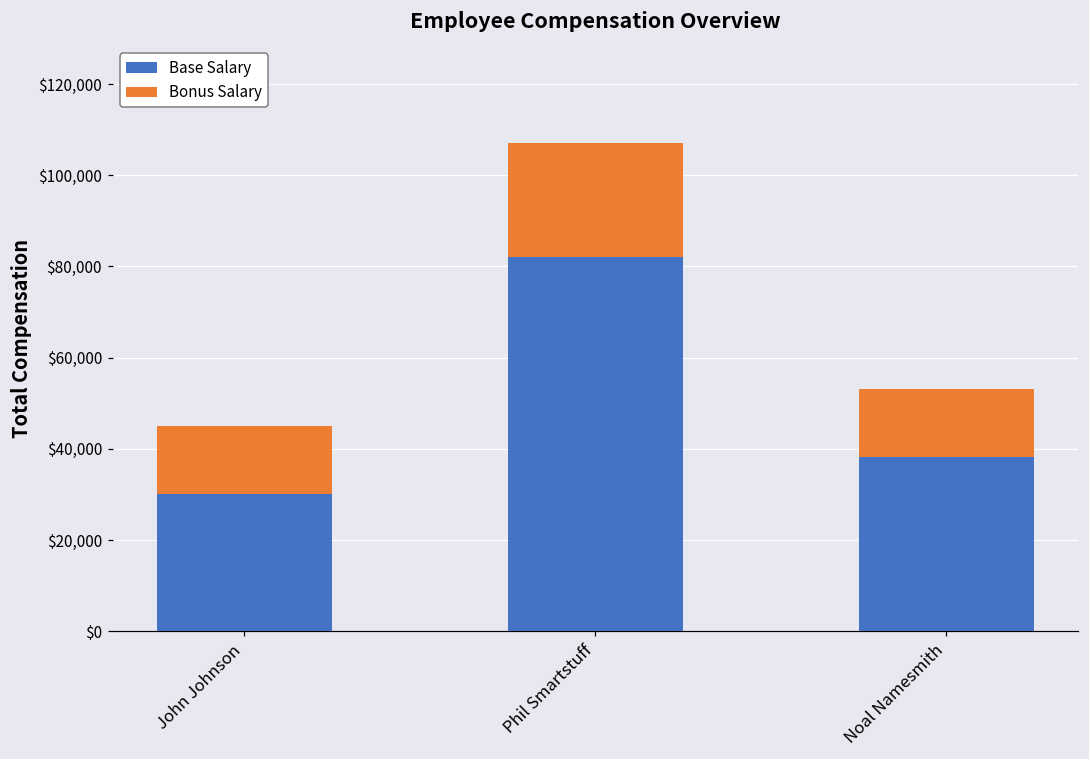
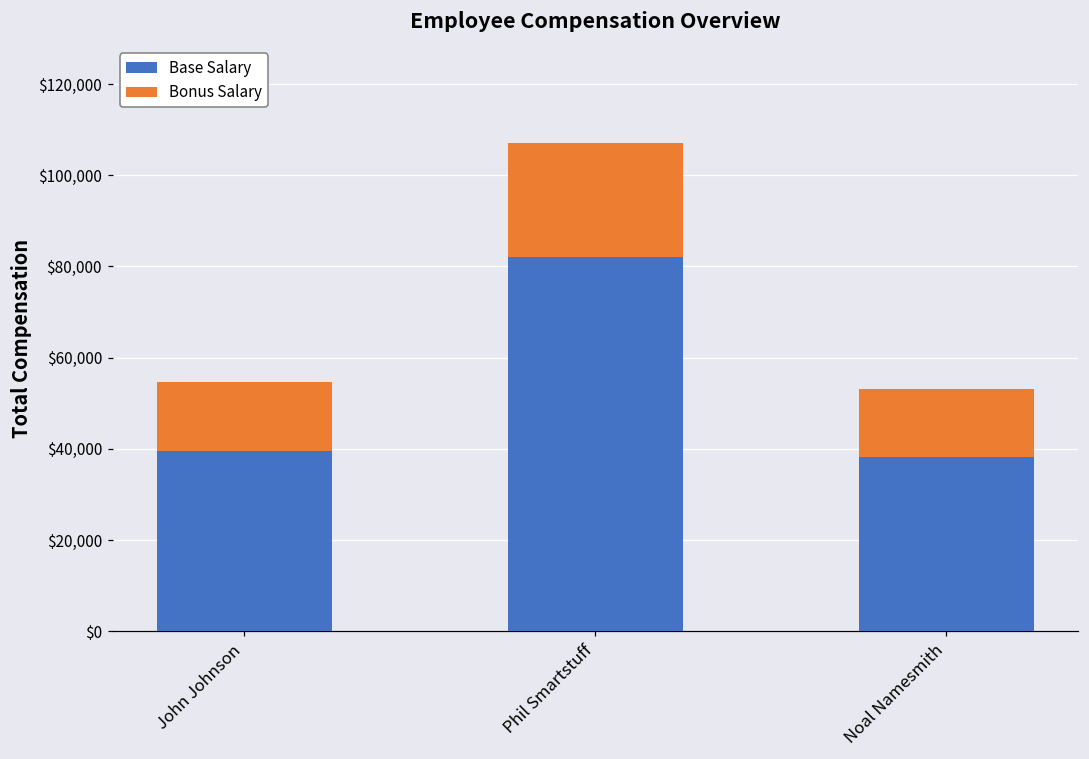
Base Salary, John Johnson: $30,000 -> $40,000
